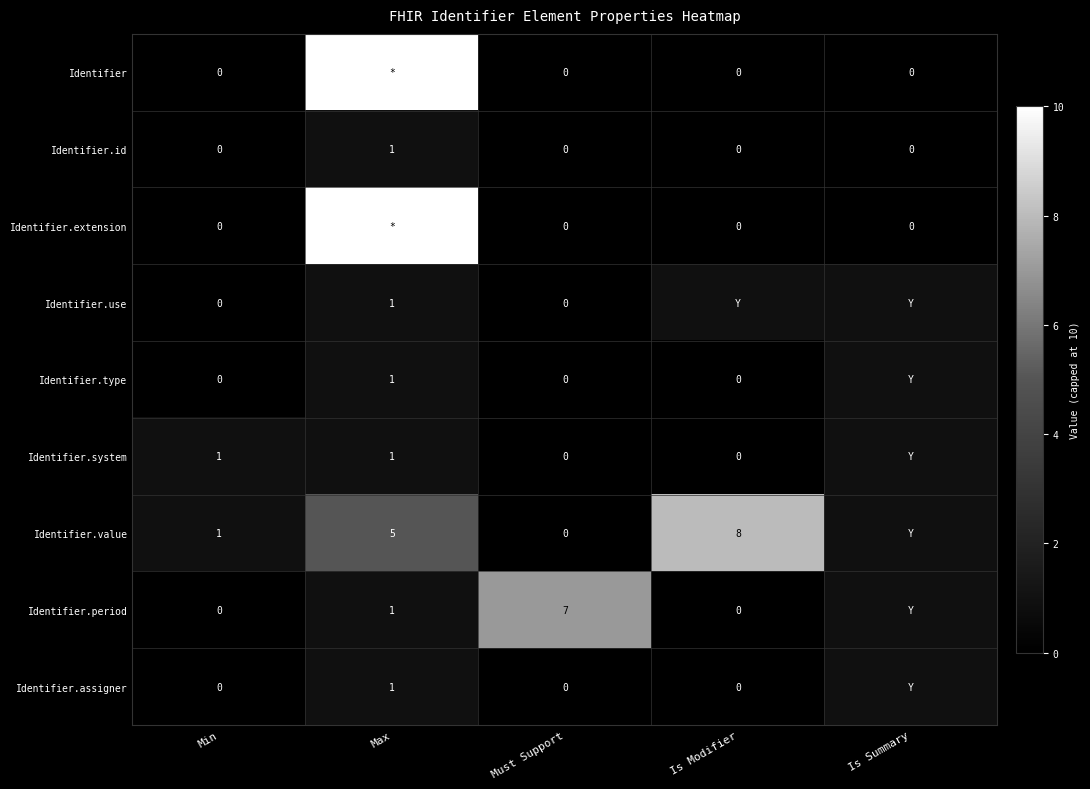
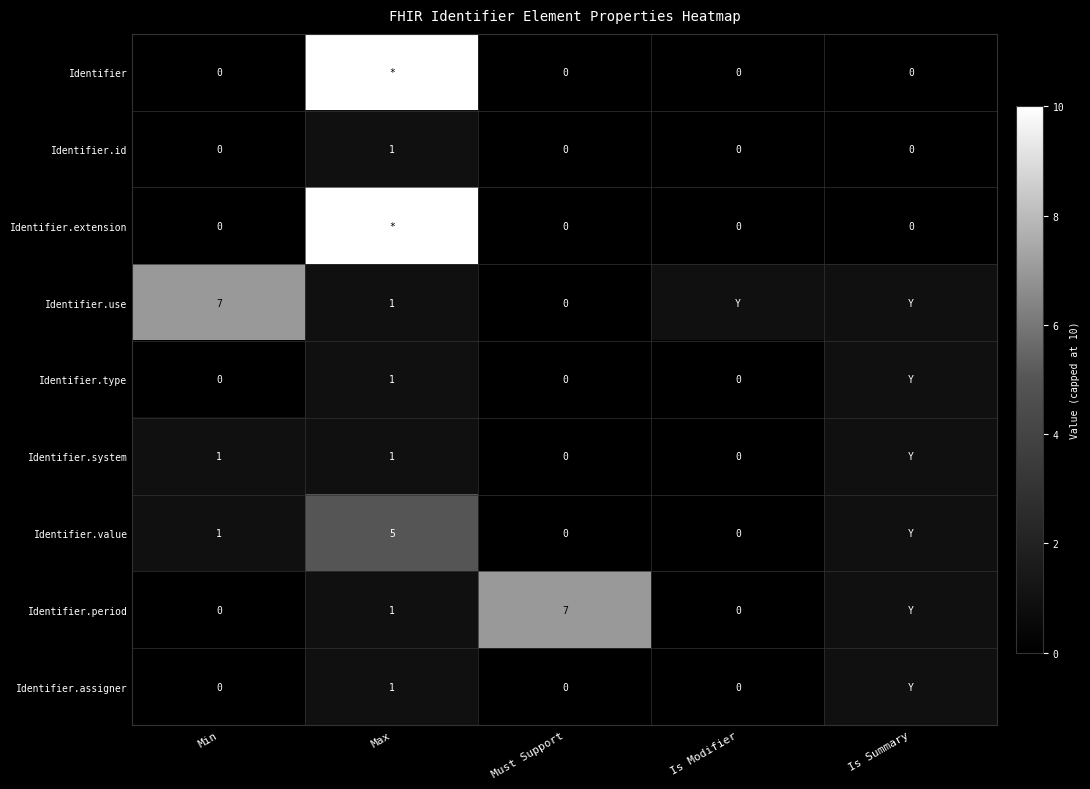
Identifier.use, Min: 0 -> 7
Identifier.value, Is Modifier: 8 -> 0
